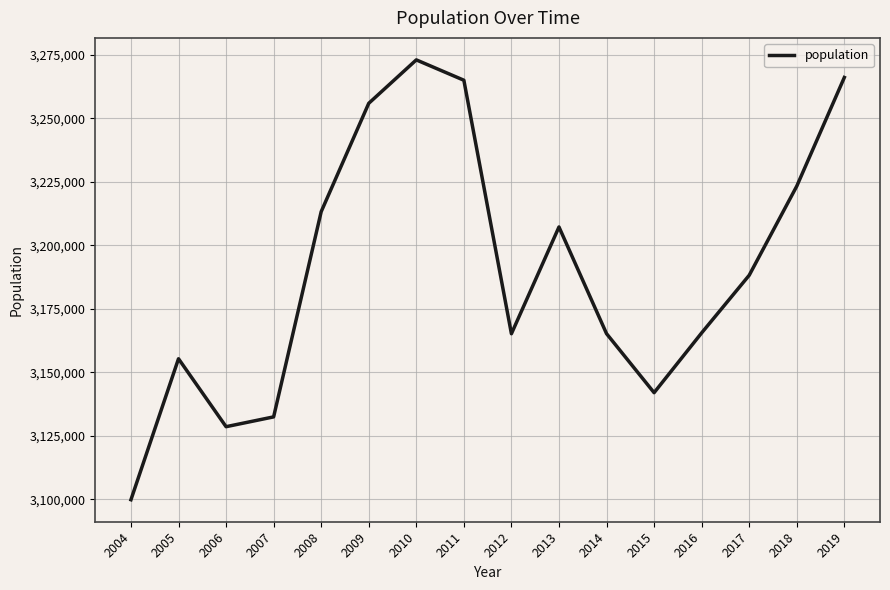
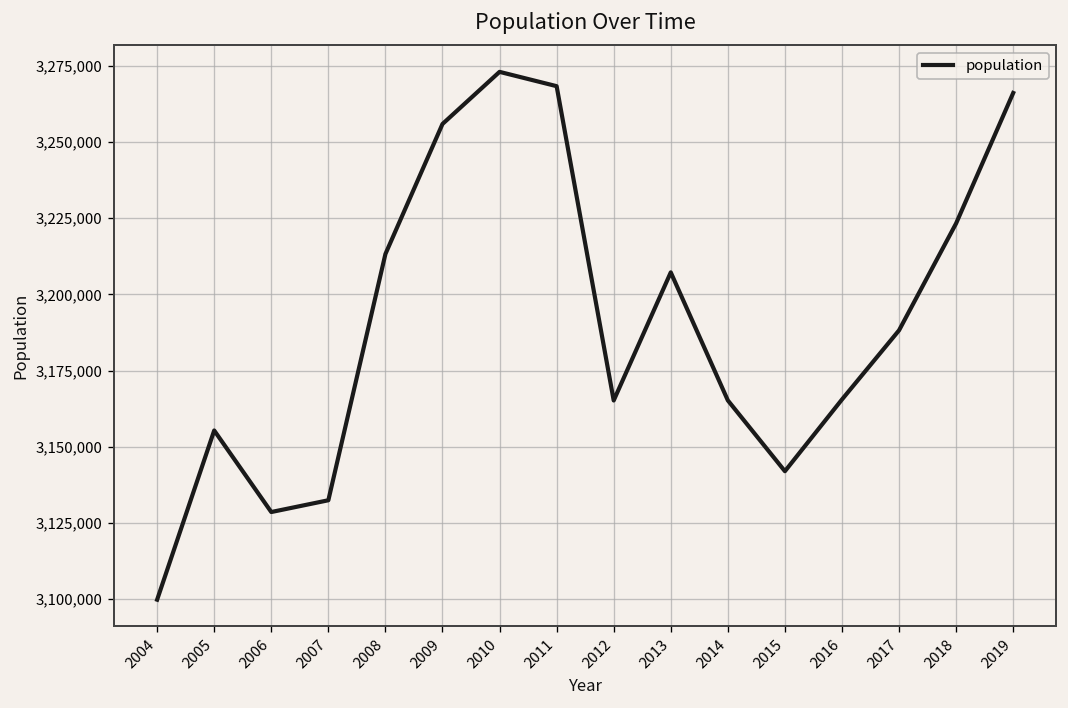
2011: 3,265,000 -> 3,268,000
